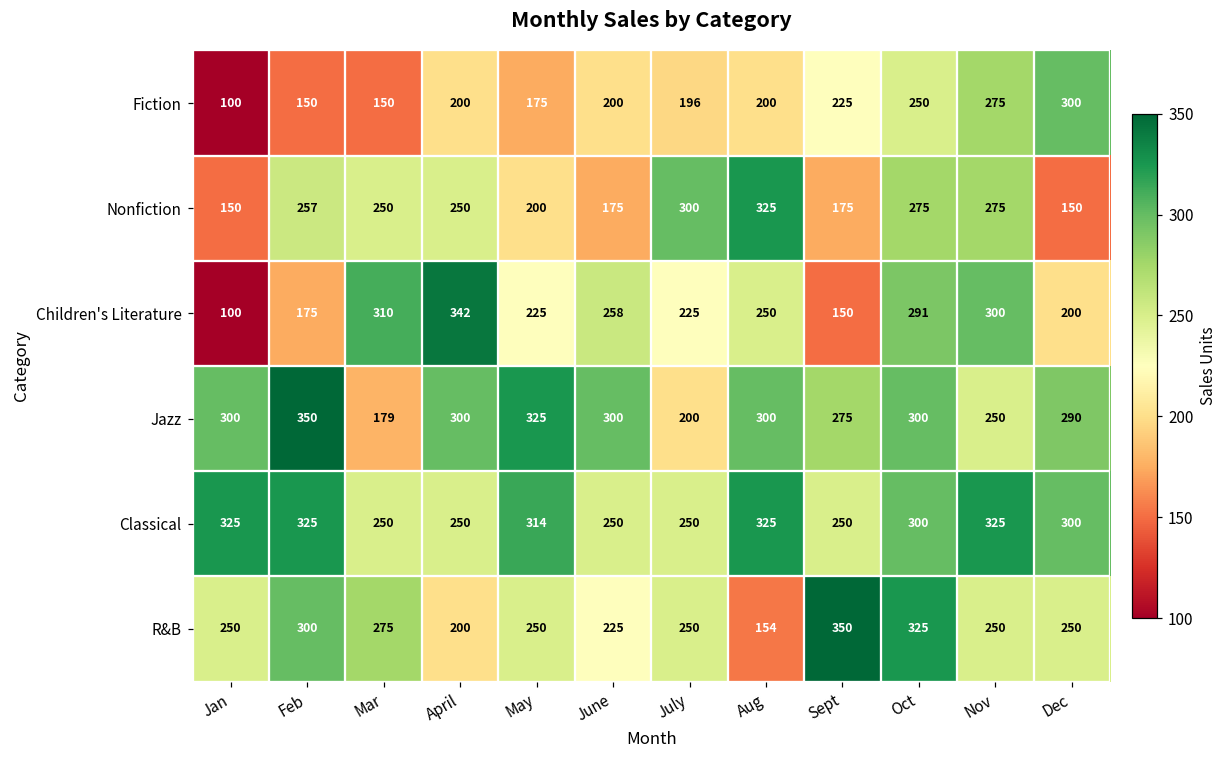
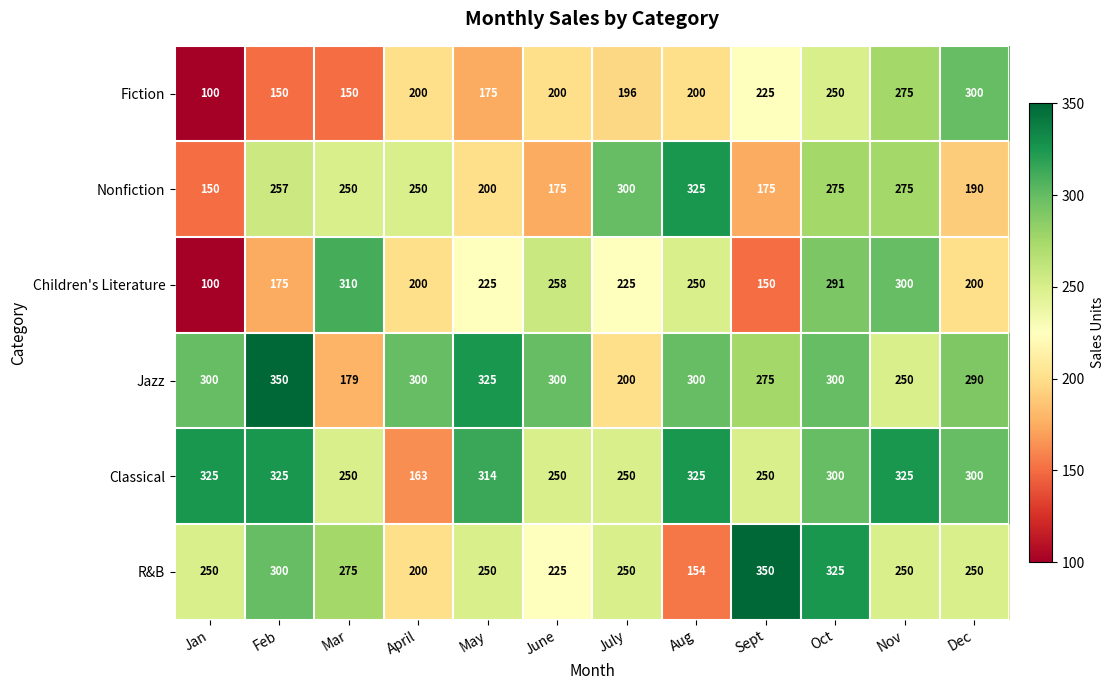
Nonfiction, Dec: 150 -> 190
Children's Literature, April: 342 -> 200
Classical, April: 250 -> 163
